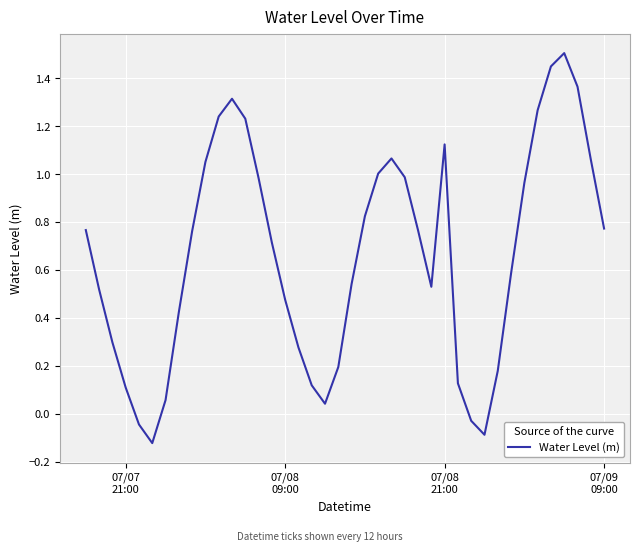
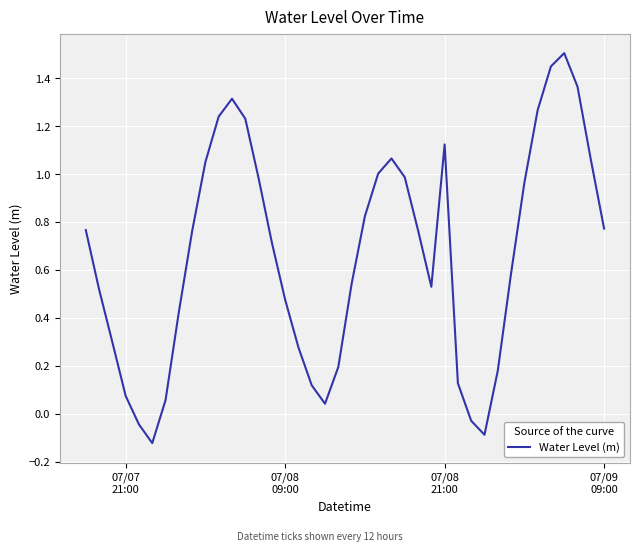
07/07 21:00: 0.11 -> 0.07
